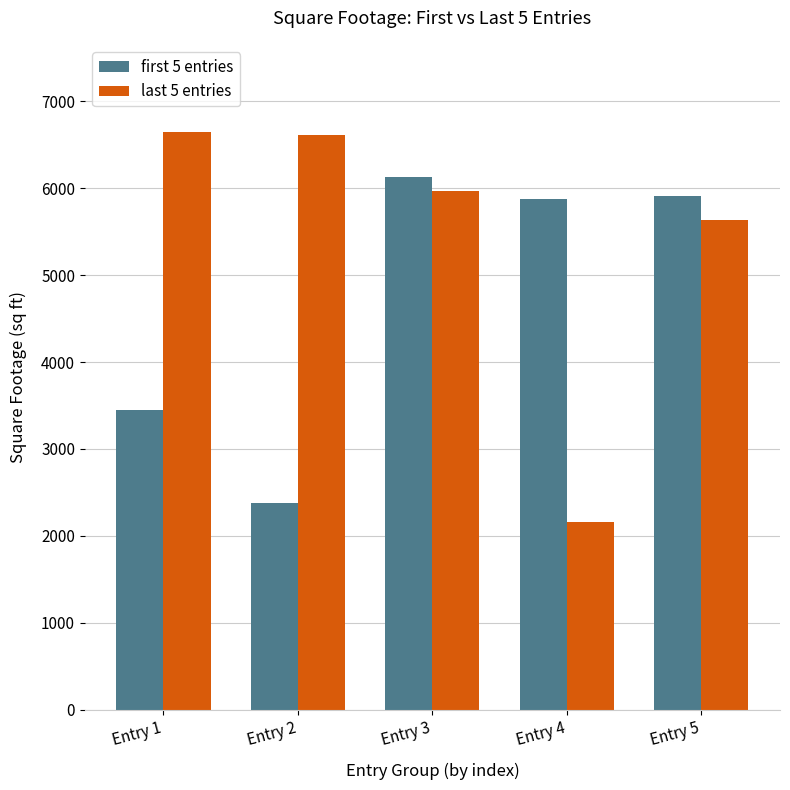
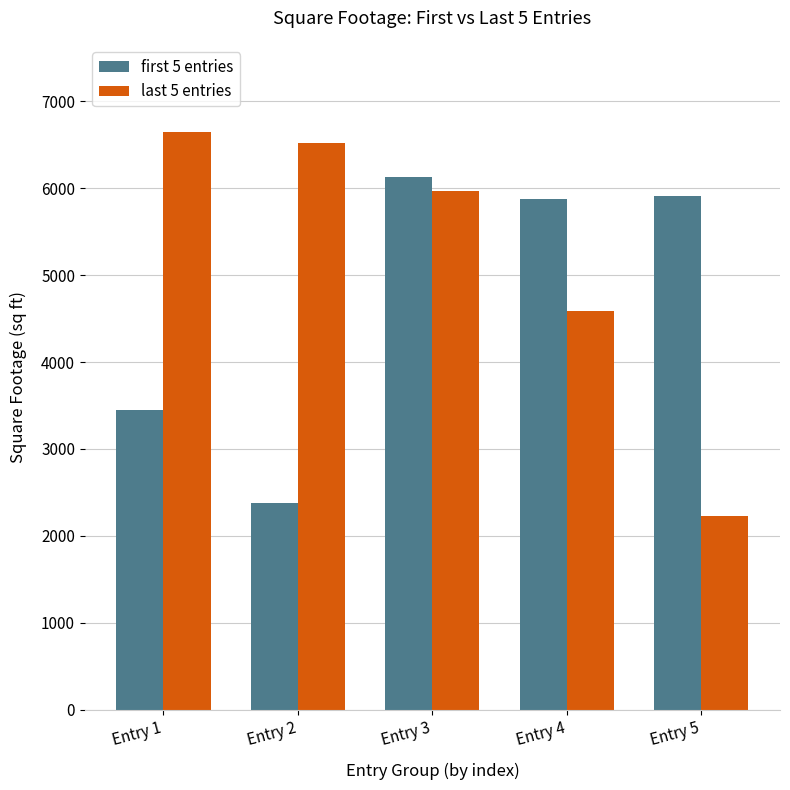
last 5 entries, Entry 2: 6600 -> 6500
last 5 entries, Entry 4: 2200 -> 4600
last 5 entries, Entry 5: 5600 -> 2200
